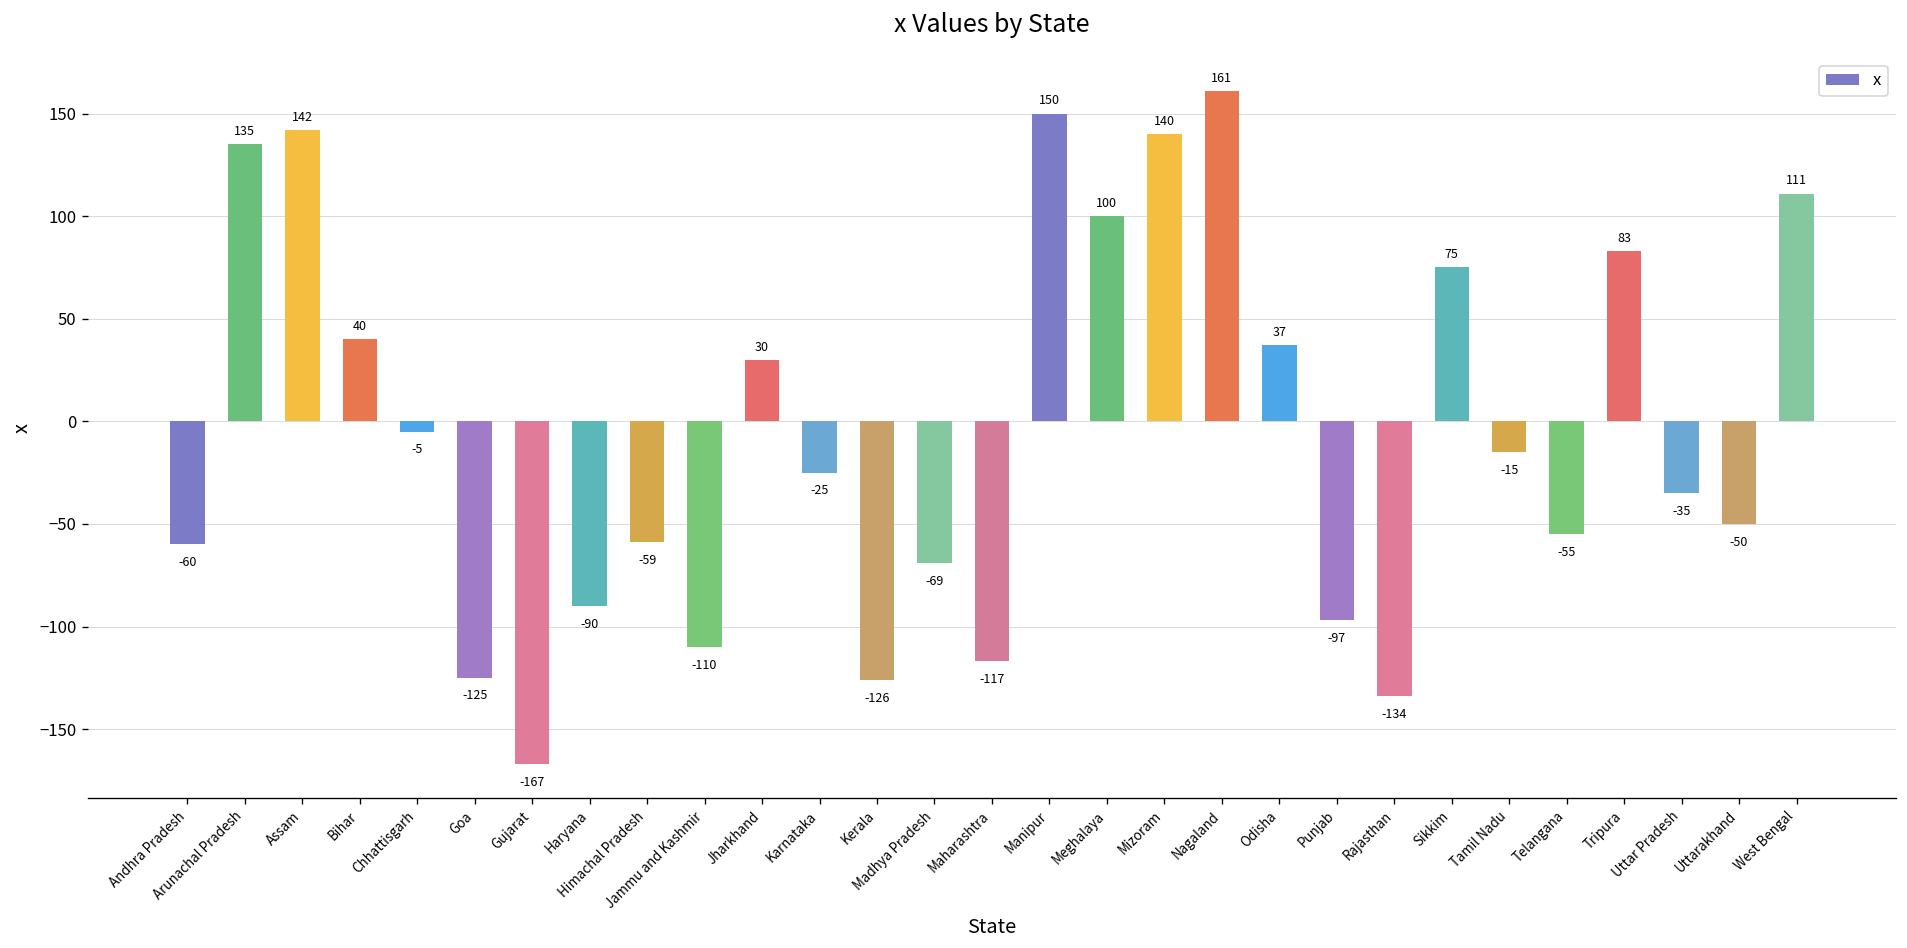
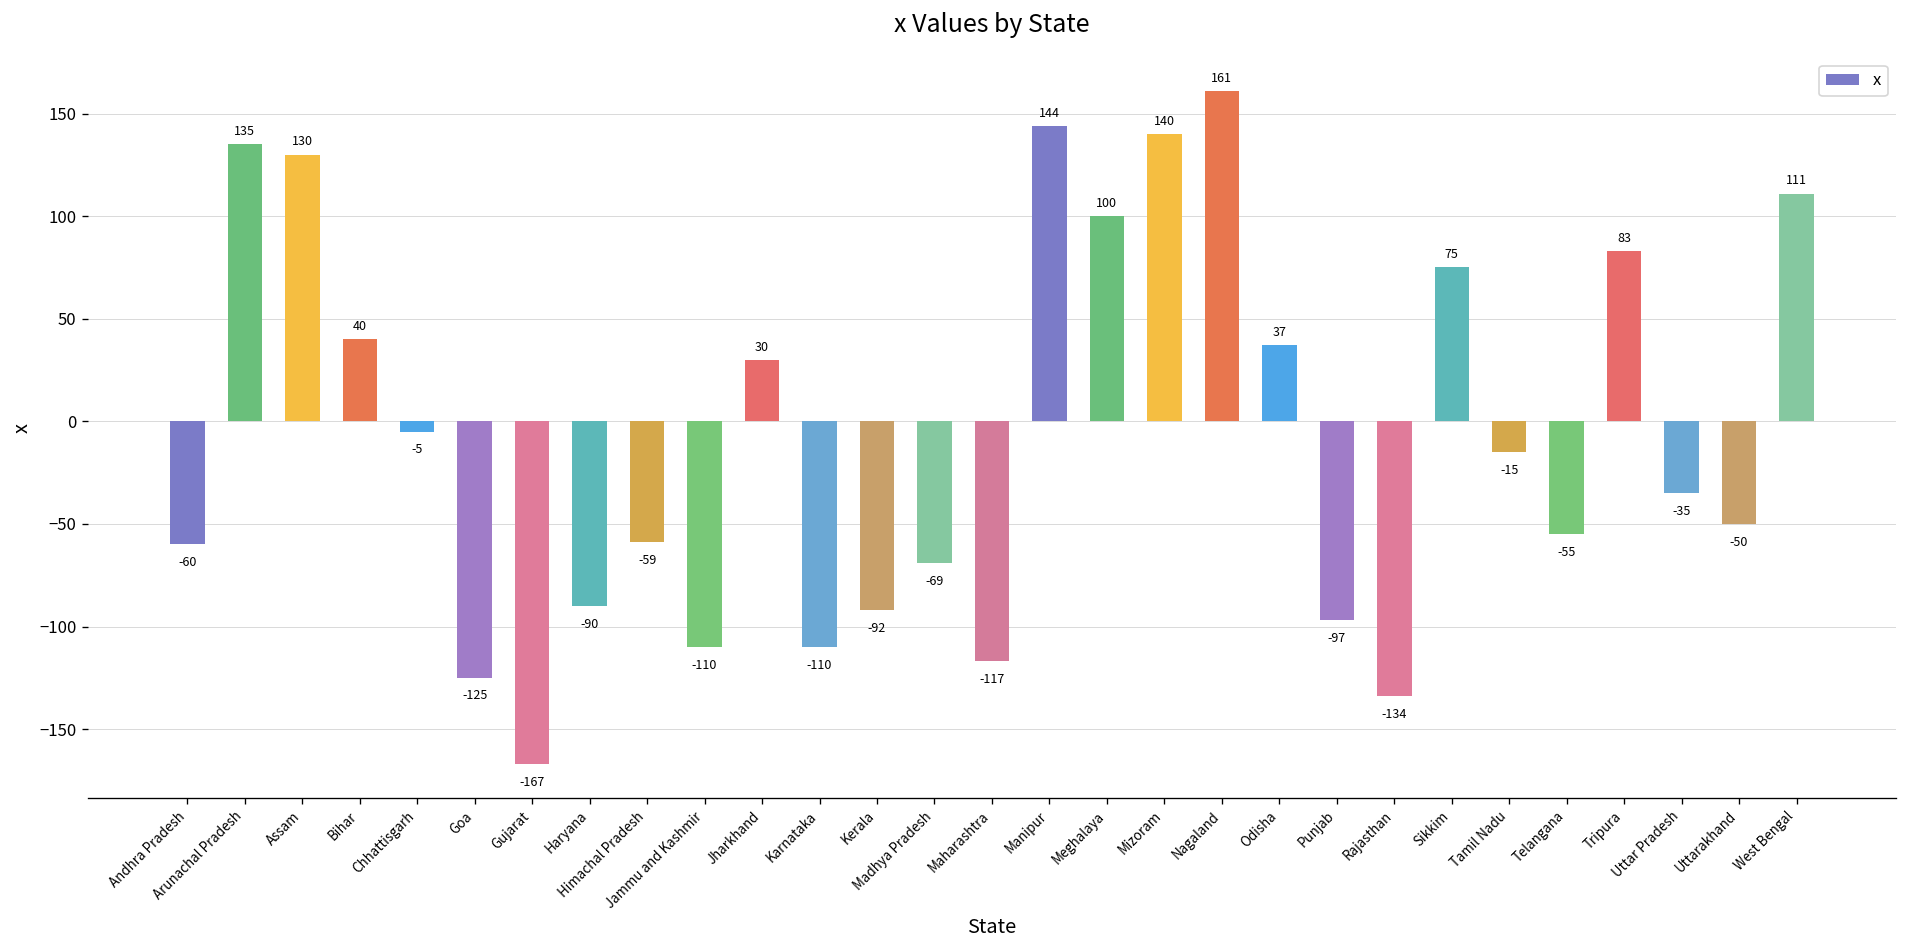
Assam: 142 -> 130
Karnataka: -25 -> -110
Kerala: -126 -> -92
Manipur: 150 -> 144
